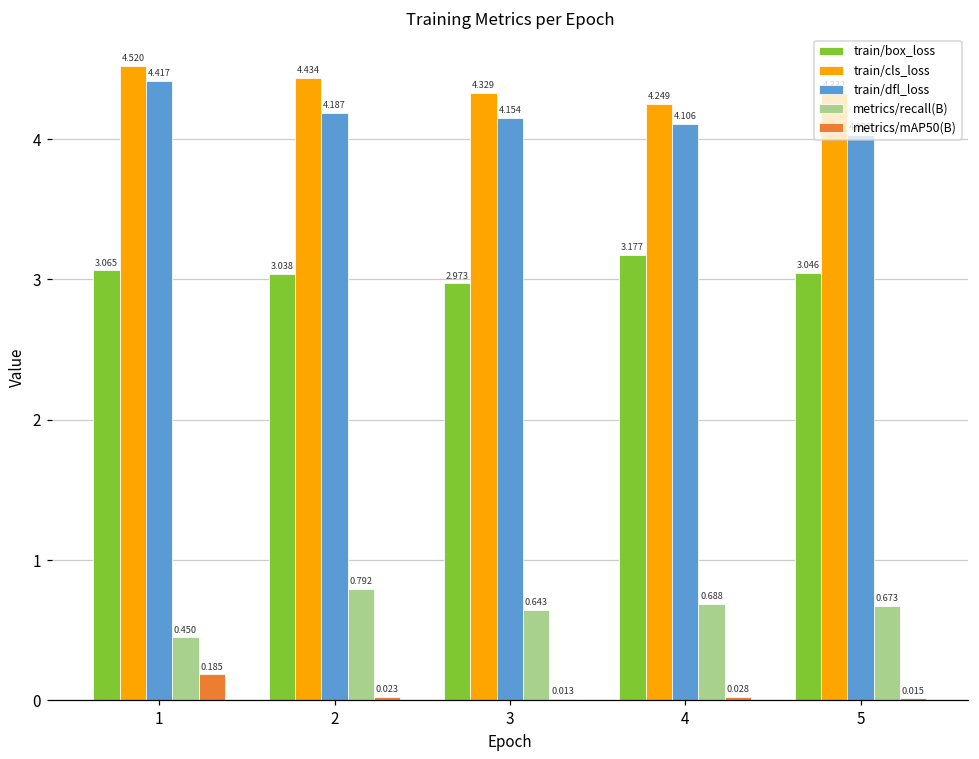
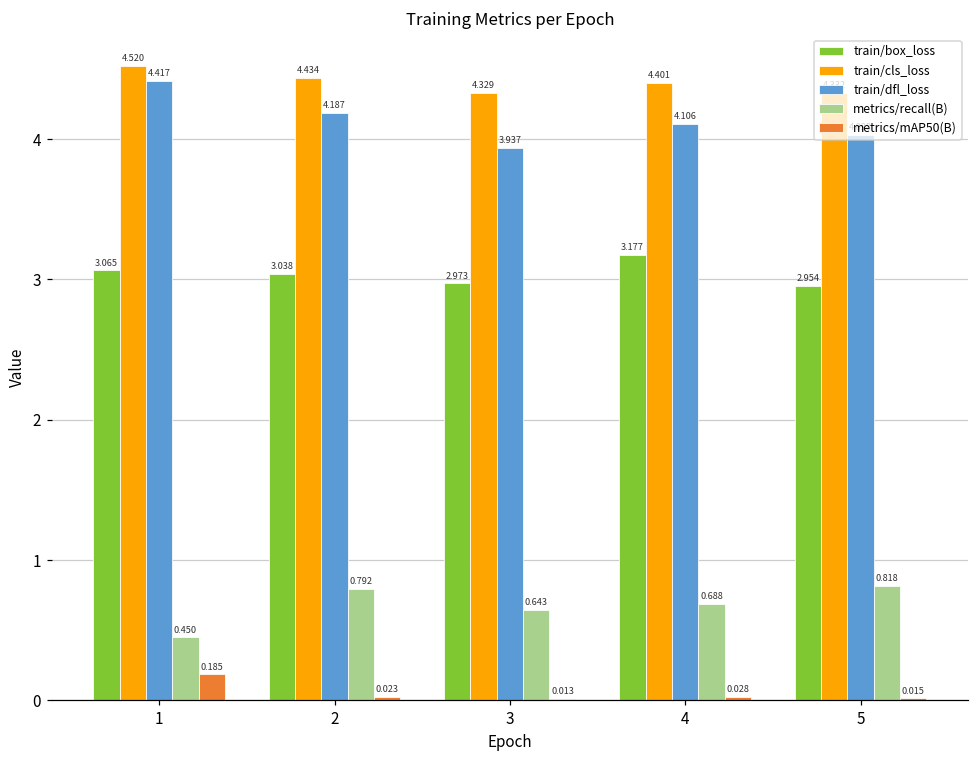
train/dfl_loss, 3: 4.154 -> 3.937
train/cls_loss, 4: 4.249 -> 4.401
train/box_loss, 5: 3.046 -> 2.954
metrics/recall(B), 5: 0.673 -> 0.818
